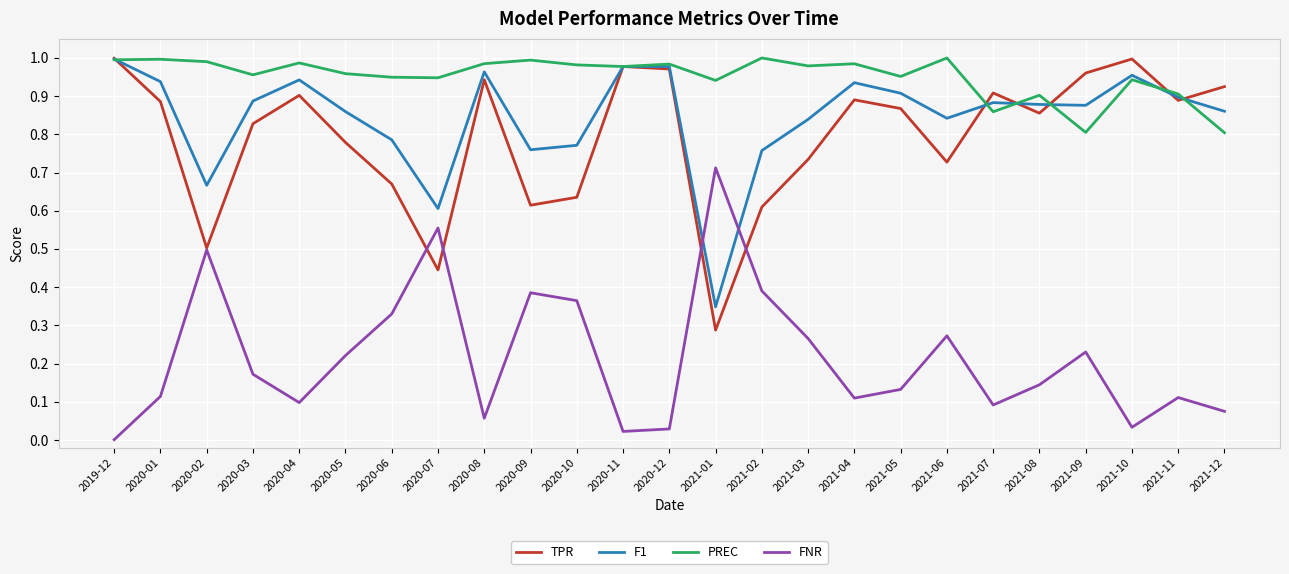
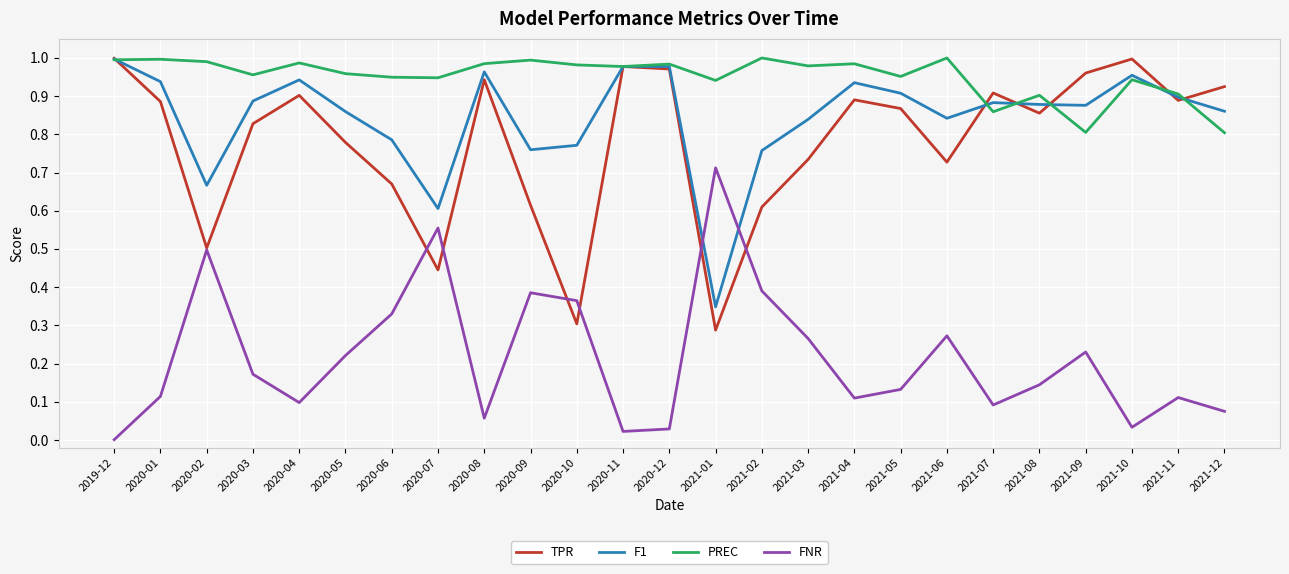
TPR, 2020-10: 0.64 -> 0.30
